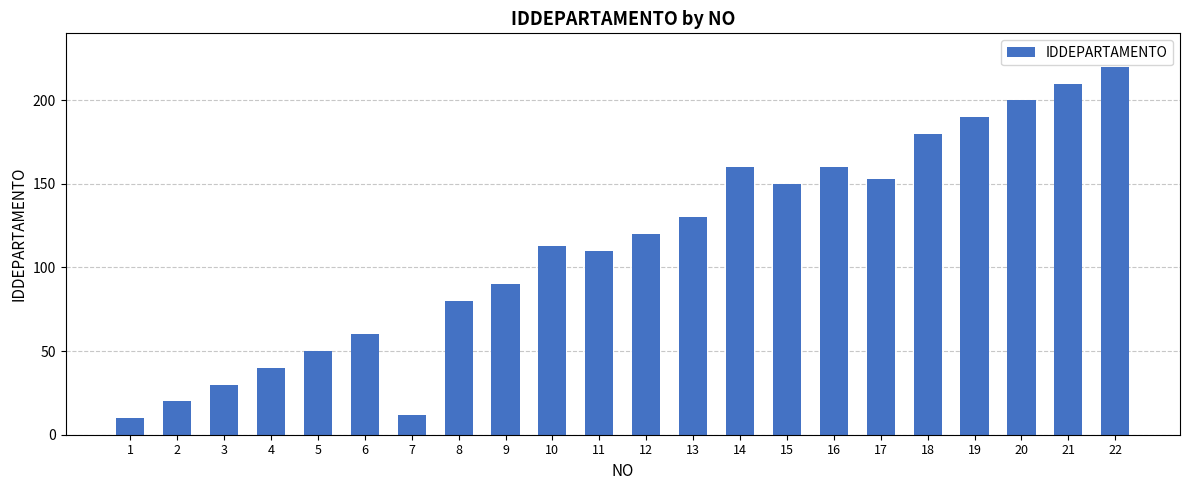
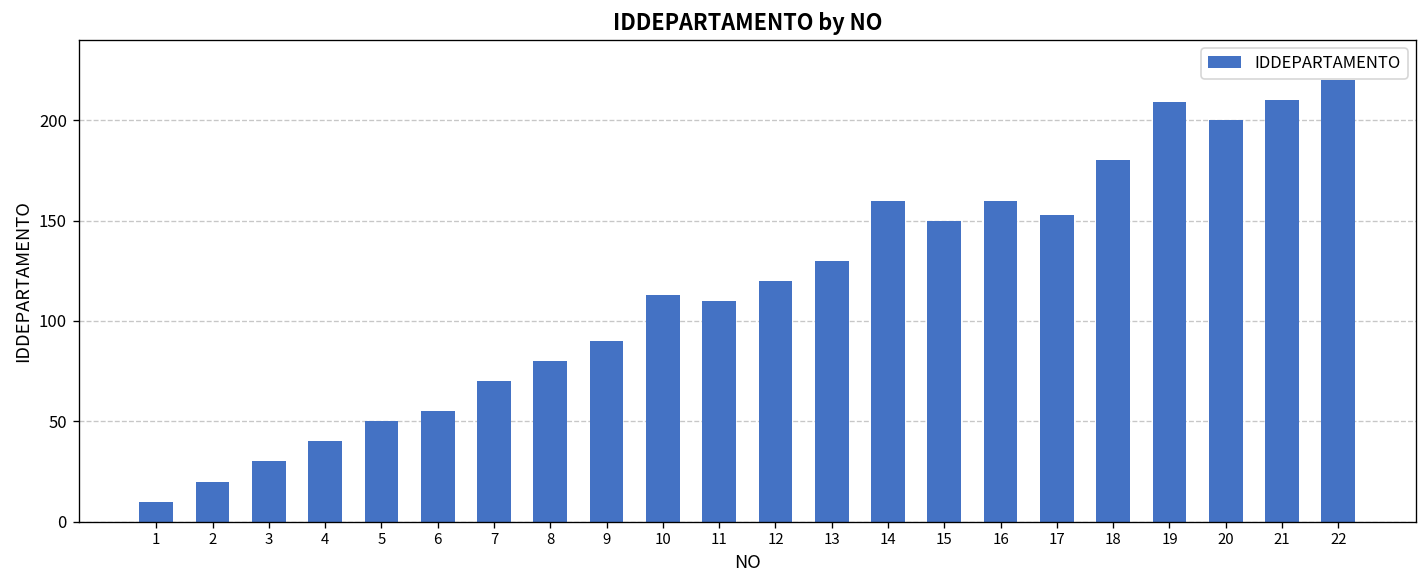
6: 60 -> 55
7: 12 -> 70
19: 190 -> 209
